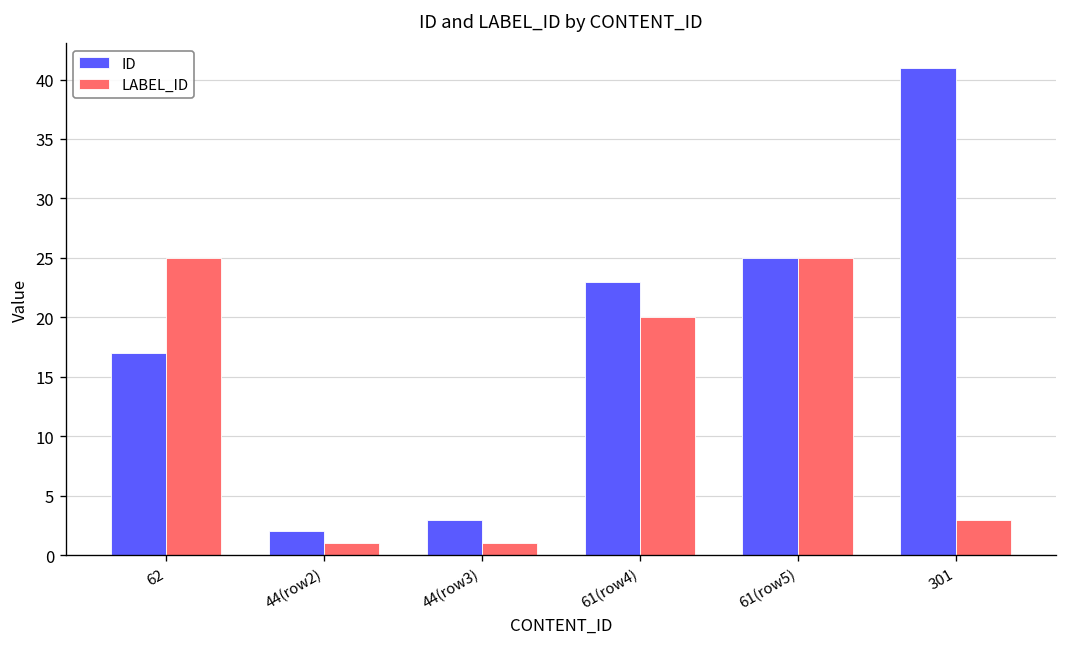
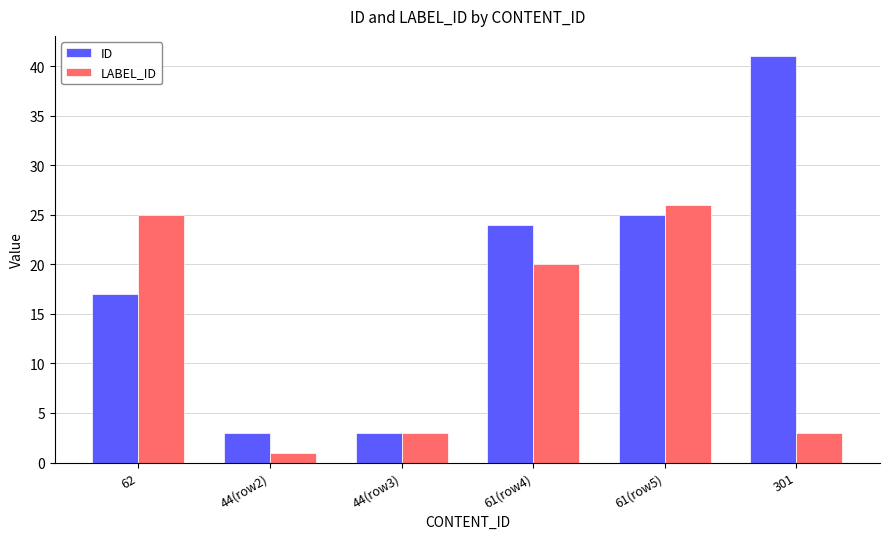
ID, 44(row2): 2 -> 3
LABEL_ID, 44(row3): 1 -> 3
ID, 61(row4): 23 -> 24
LABEL_ID, 61(row5): 25 -> 26
